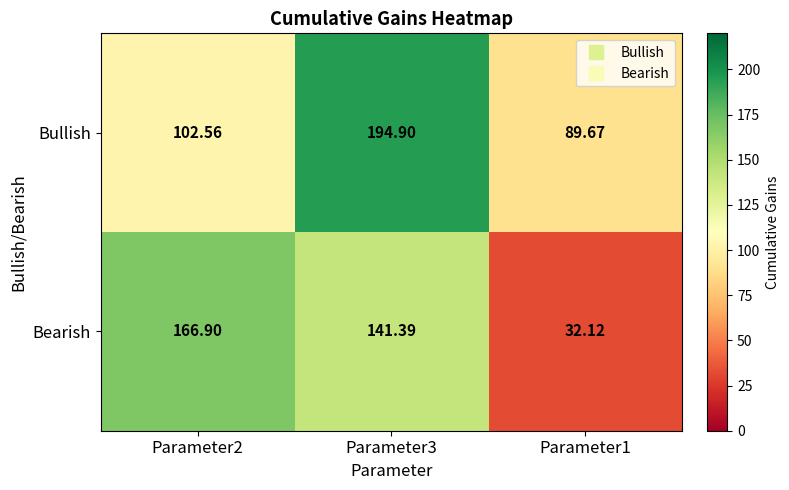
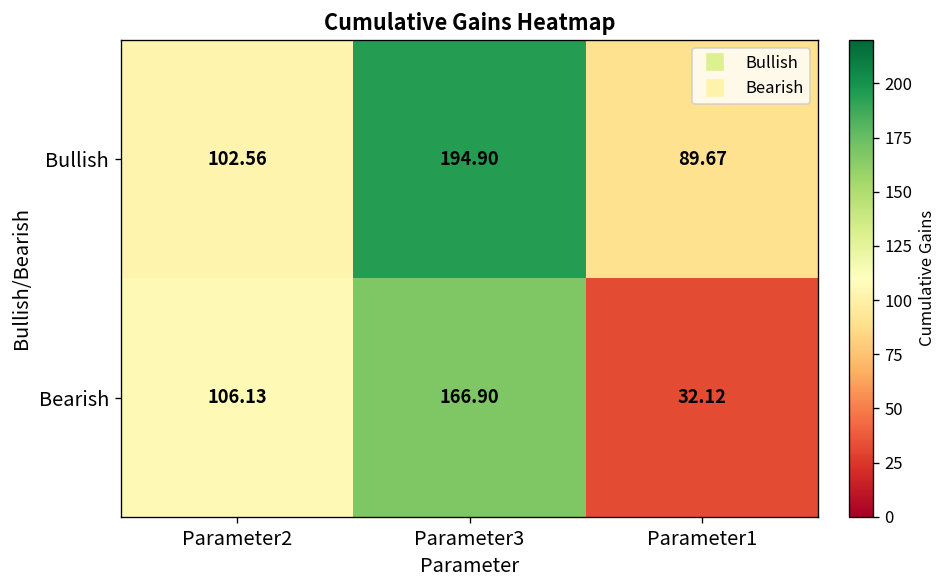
Bearish, Parameter2: 166.90 -> 106.13
Bearish, Parameter3: 141.39 -> 166.90
